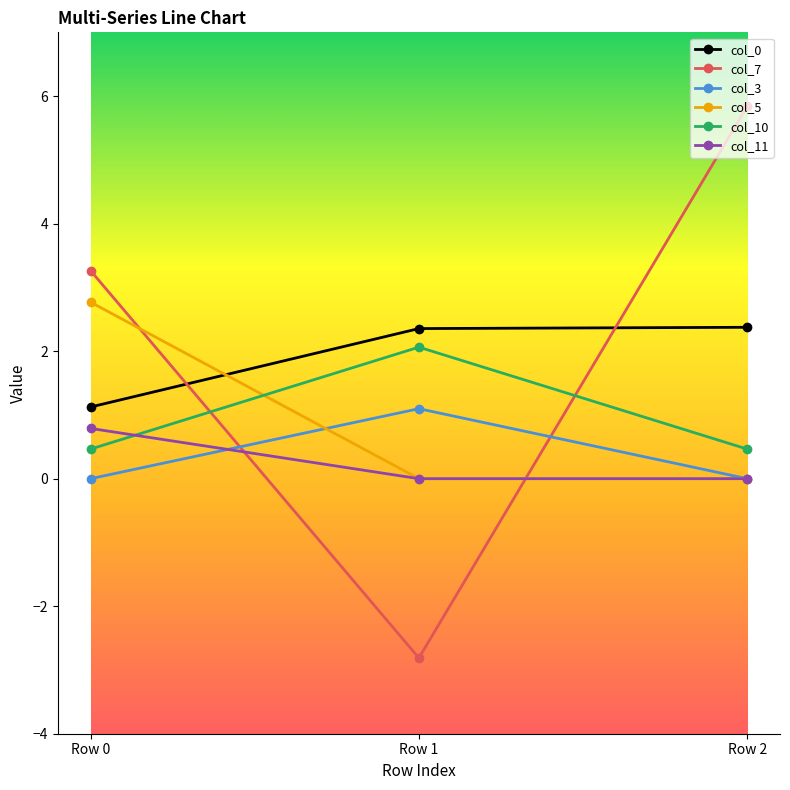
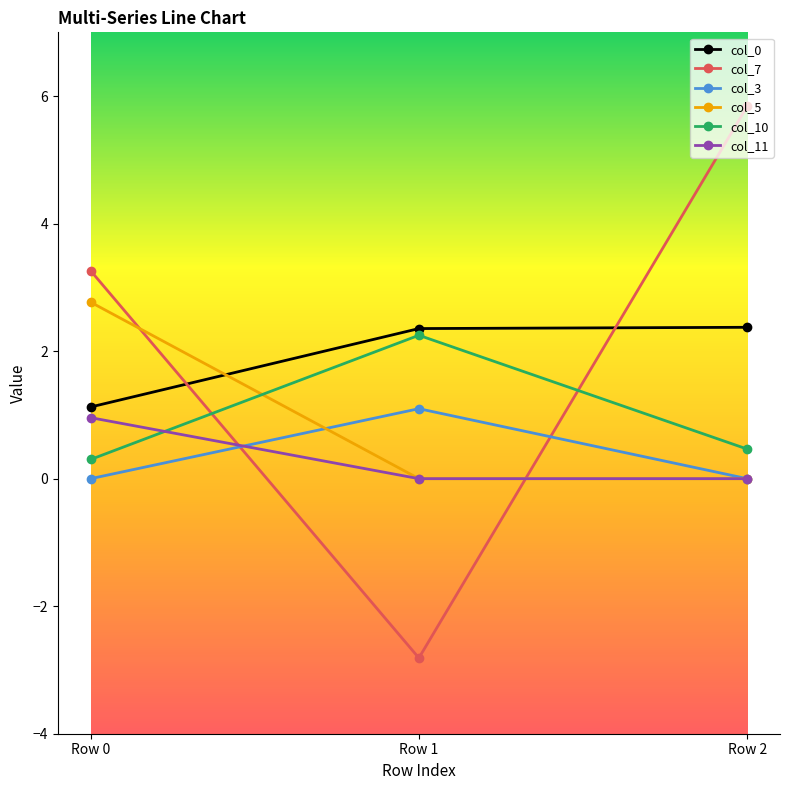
col_10, Row 0: 0.5 -> 0.3
col_11, Row 0: 0.8 -> 1.0
col_10, Row 1: 2.1 -> 2.2
